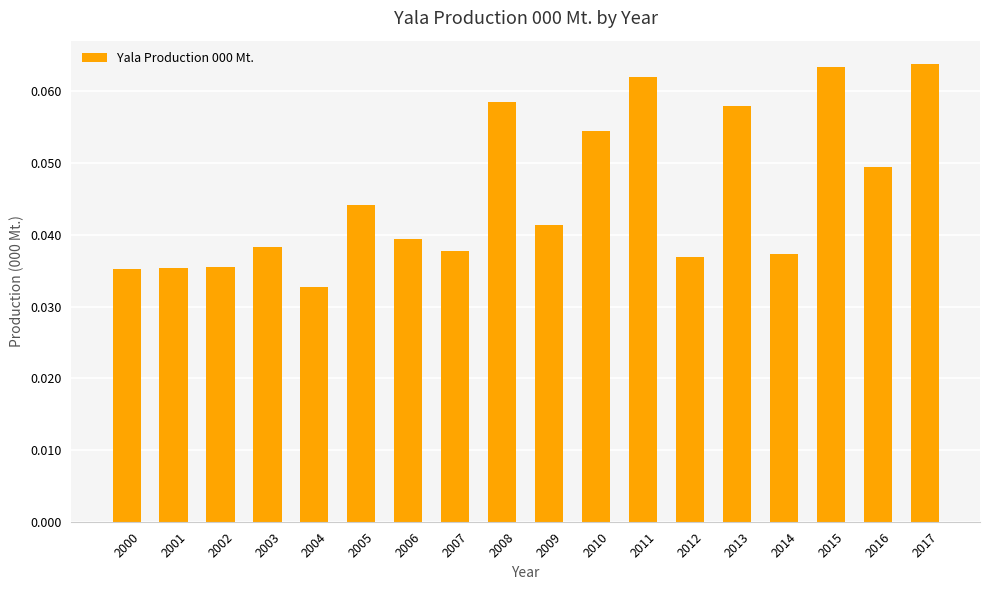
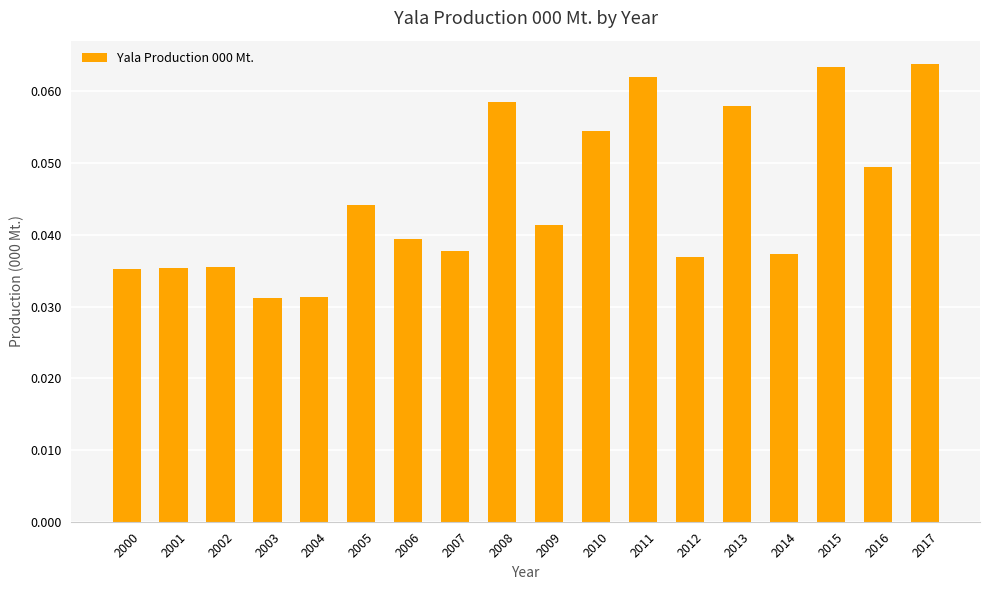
2003: 0.038 -> 0.031
2004: 0.033 -> 0.031
